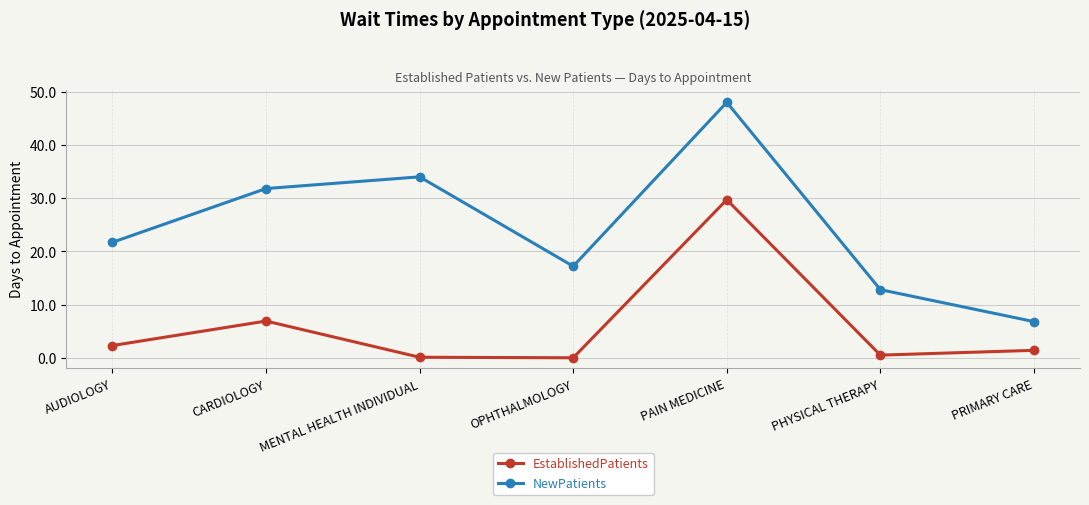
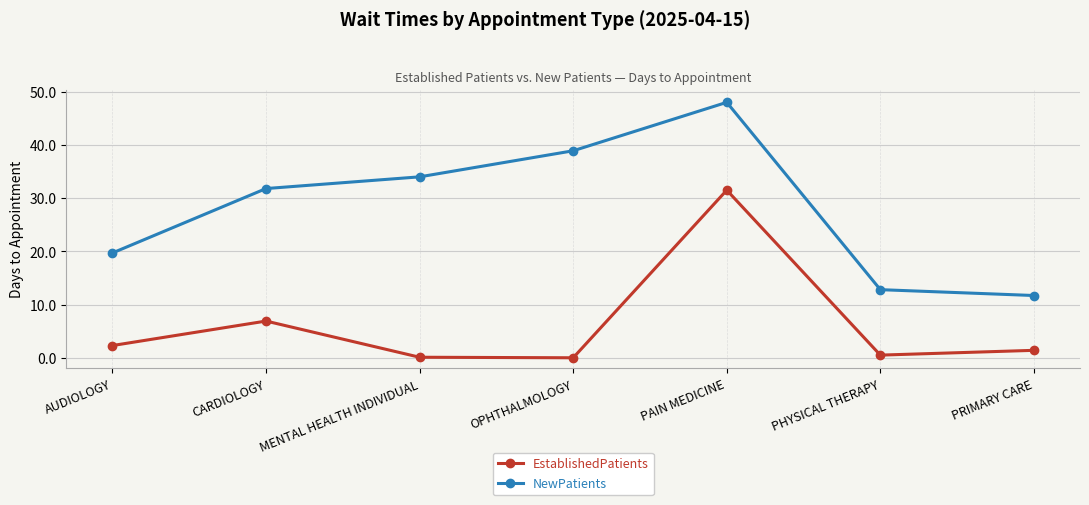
NewPatients, AUDIOLOGY: 22 -> 20
NewPatients, OPHTHALMOLOGY: 17 -> 39
EstablishedPatients, PAIN MEDICINE: 30 -> 32
NewPatients, PRIMARY CARE: 7 -> 12
